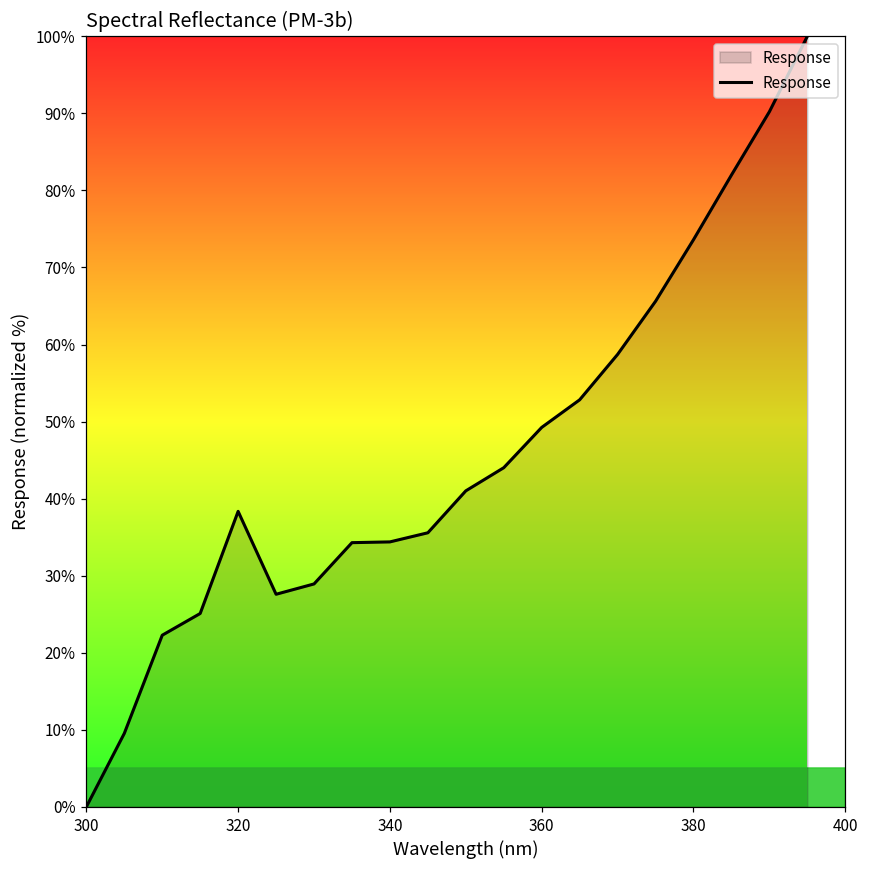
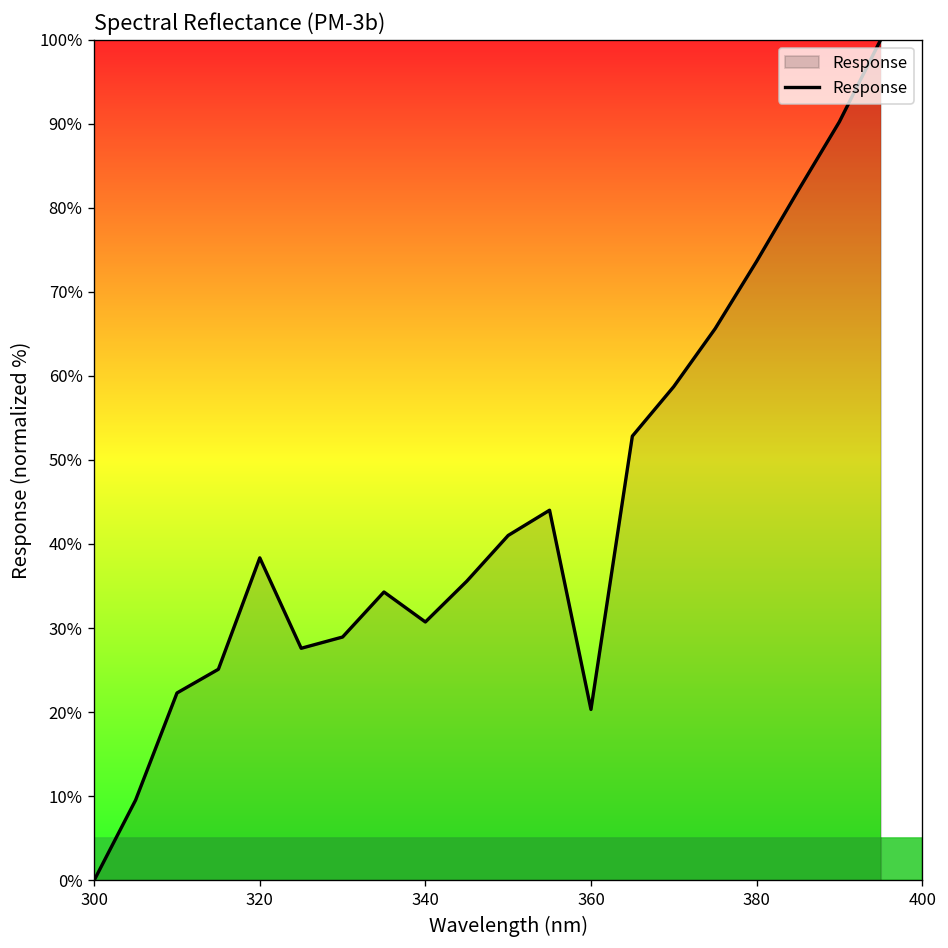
340: 34% -> 31%
360: 49% -> 20%
